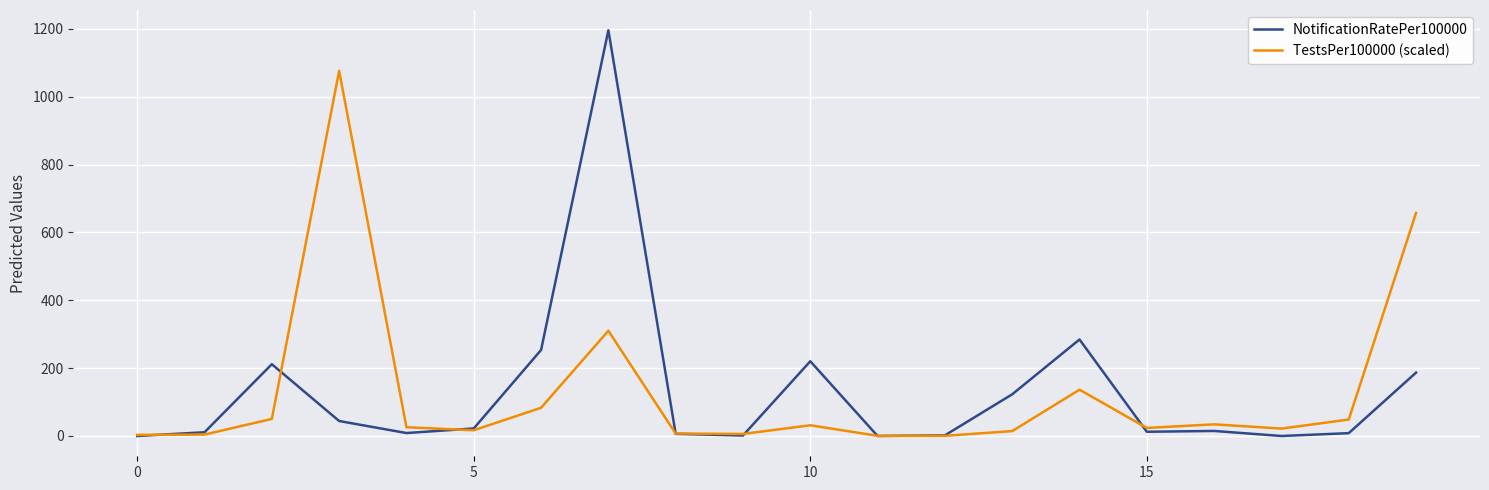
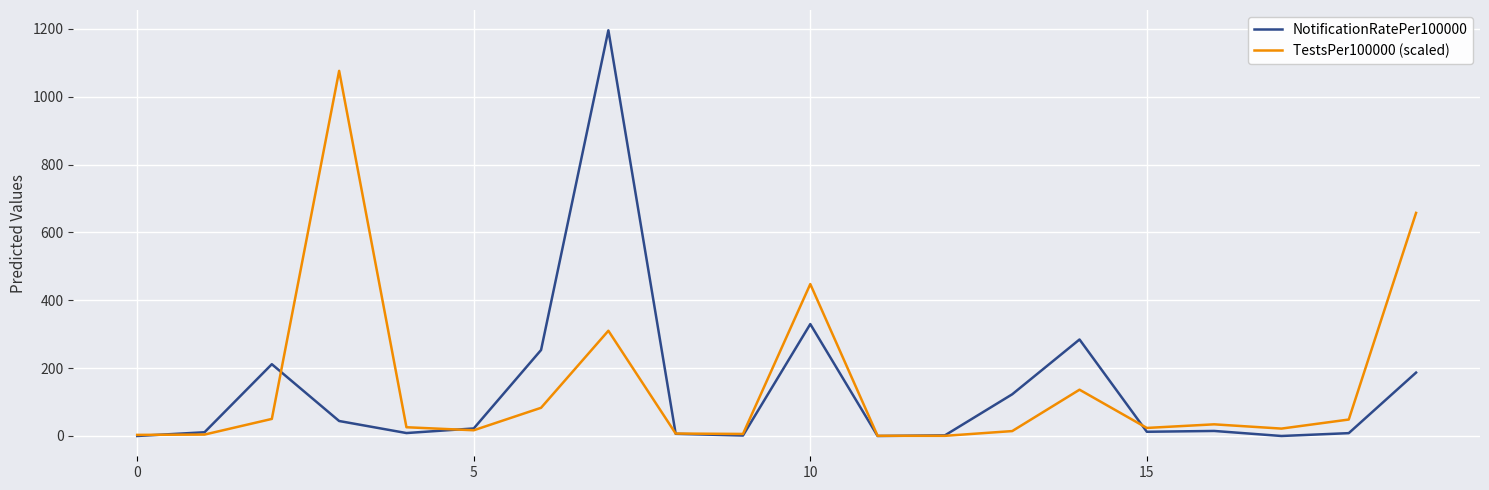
NotificationRatePer100000, 10: 220 -> 330
TestsPer100000 (scaled), 10: 30 -> 450
